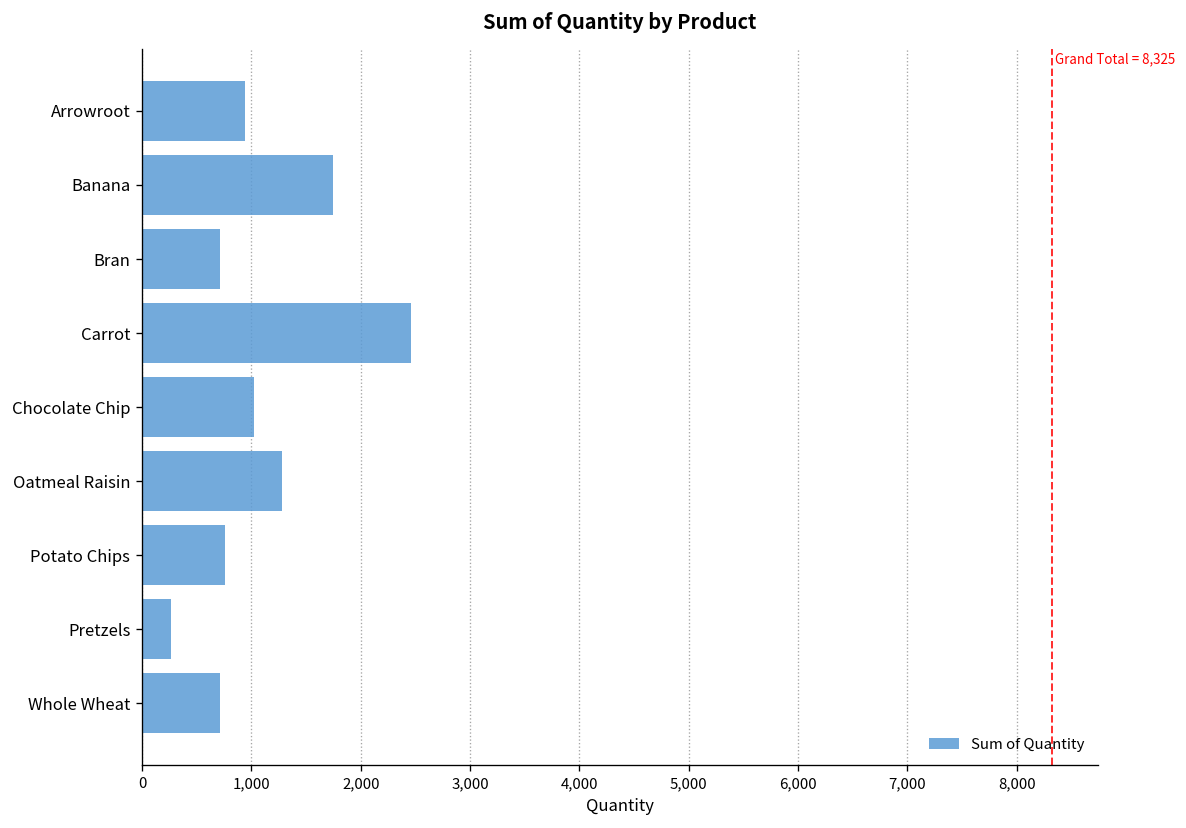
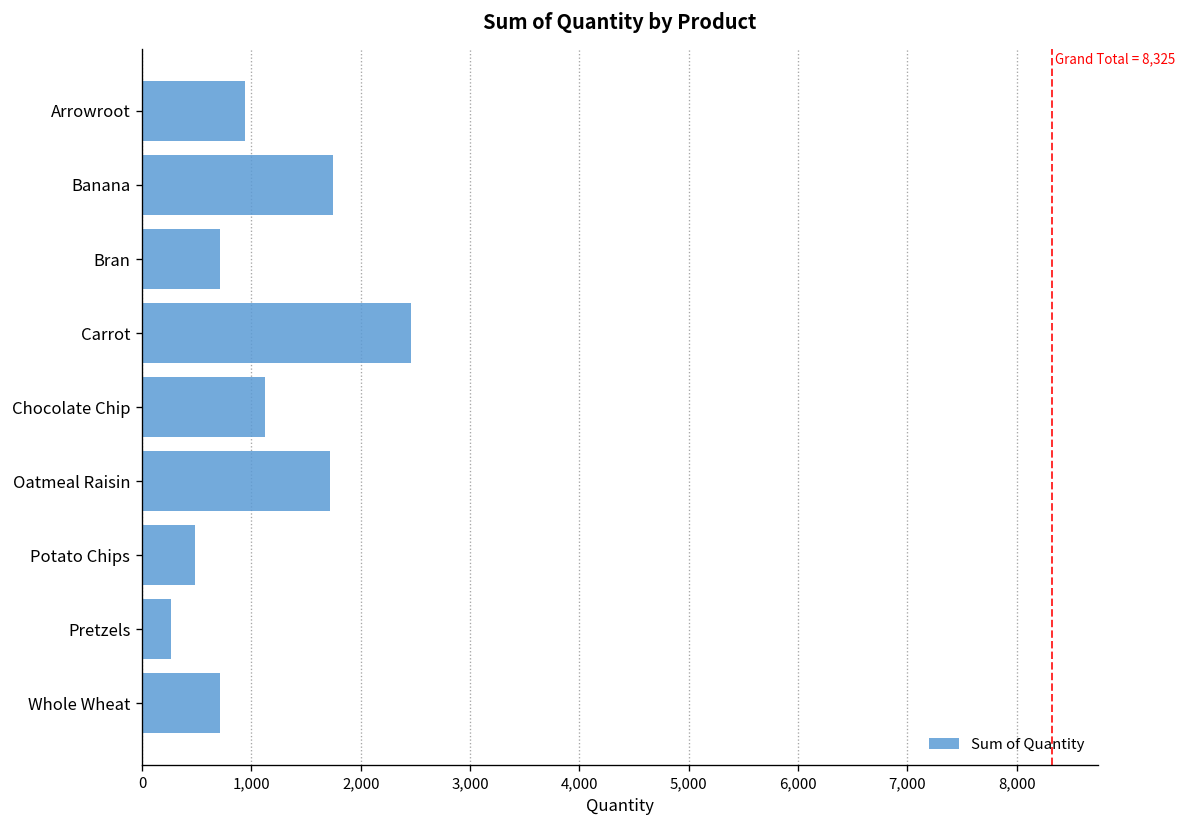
Chocolate Chip: 1,000 -> 1,100
Oatmeal Raisin: 1,300 -> 1,700
Potato Chips: 800 -> 500
